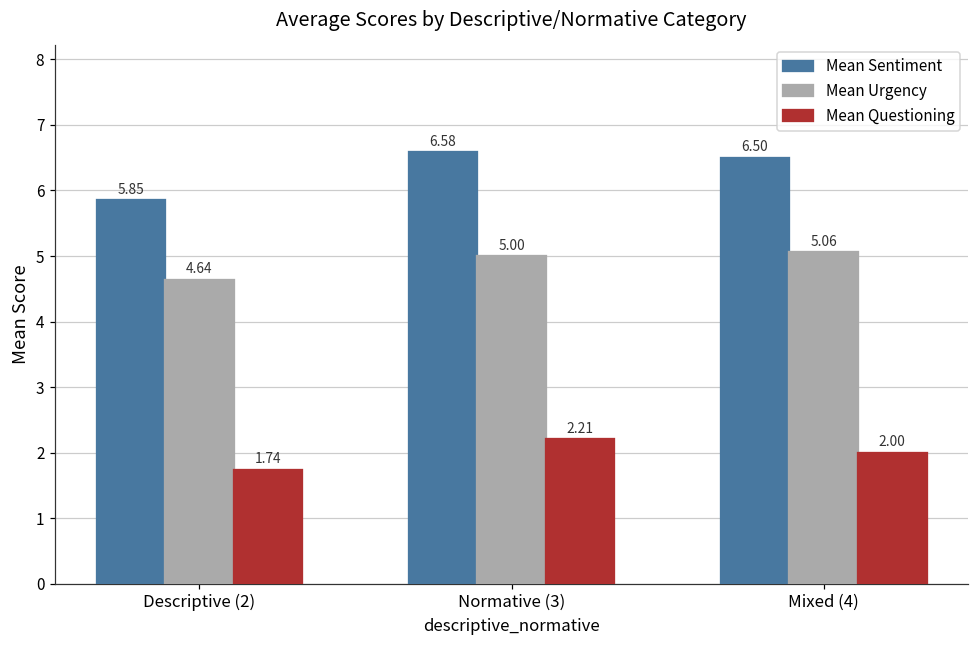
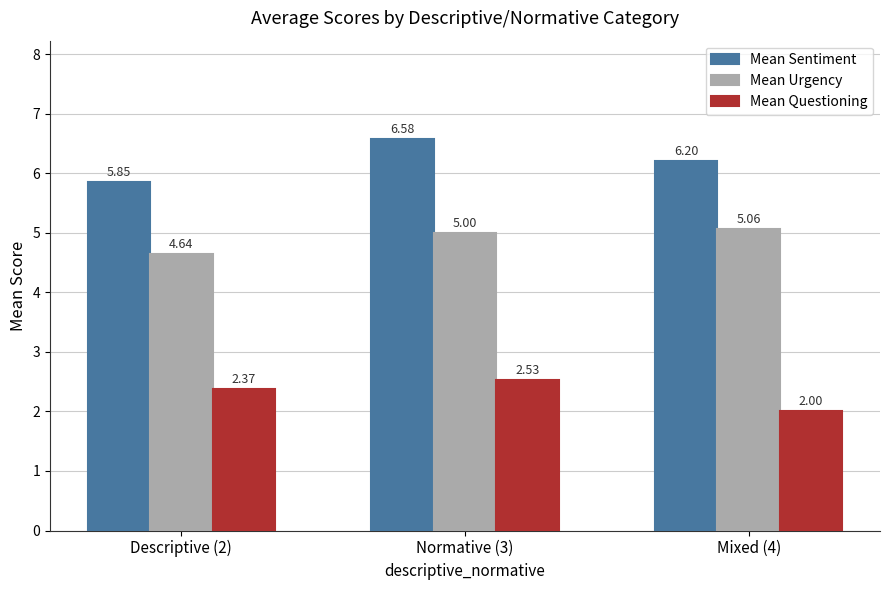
Mean Questioning, Descriptive (2): 1.74 -> 2.37
Mean Questioning, Normative (3): 2.21 -> 2.53
Mean Sentiment, Mixed (4): 6.50 -> 6.20
